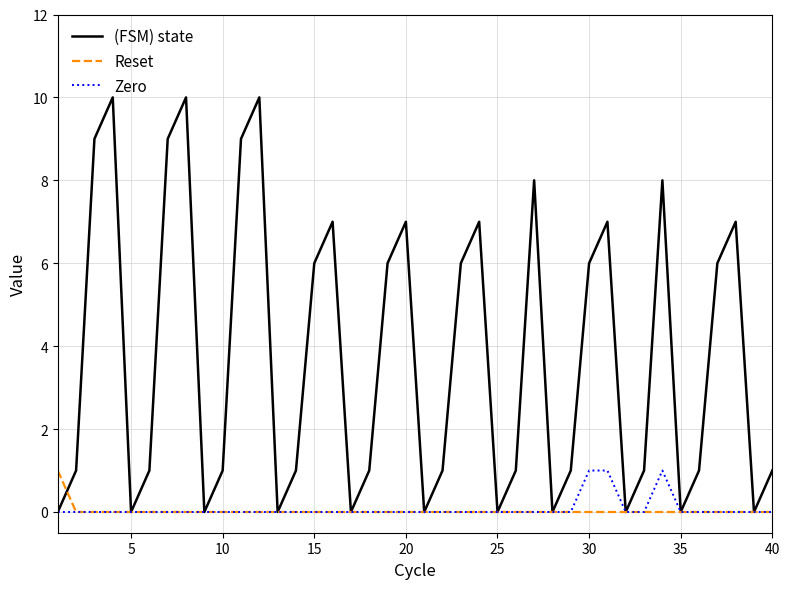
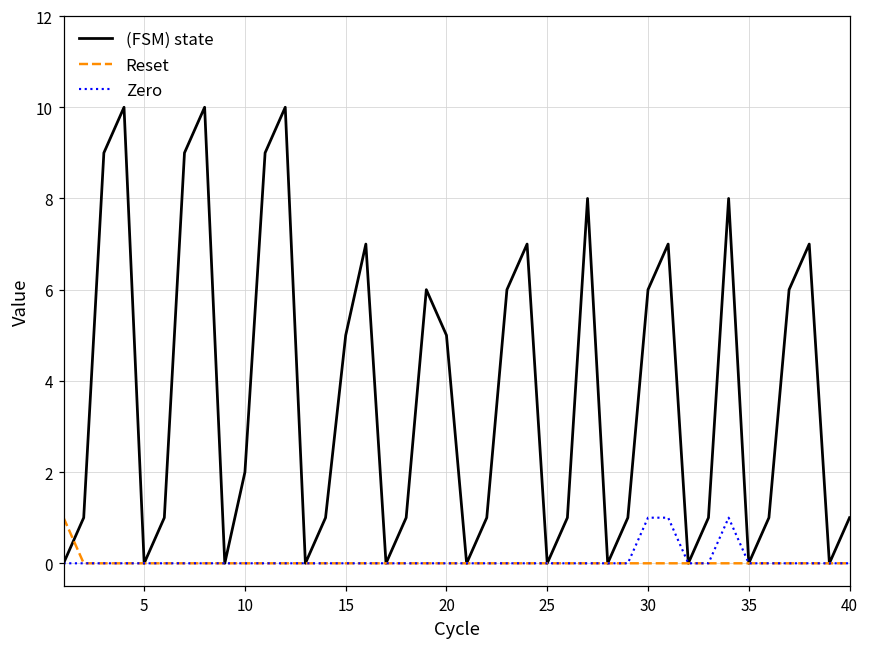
(FSM) state, 10: 1 -> 2
(FSM) state, 15: 6 -> 5
(FSM) state, 20: 7 -> 5
